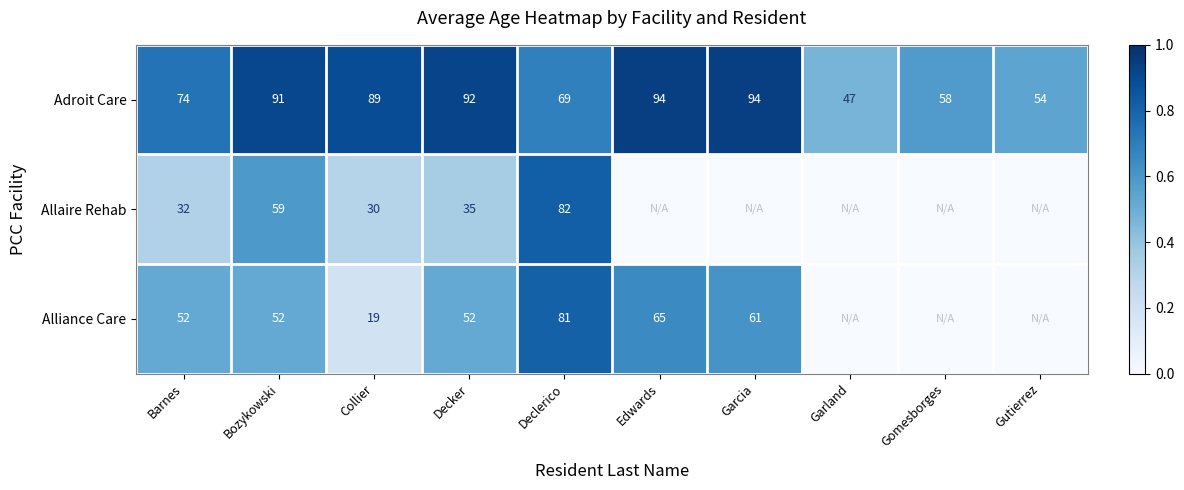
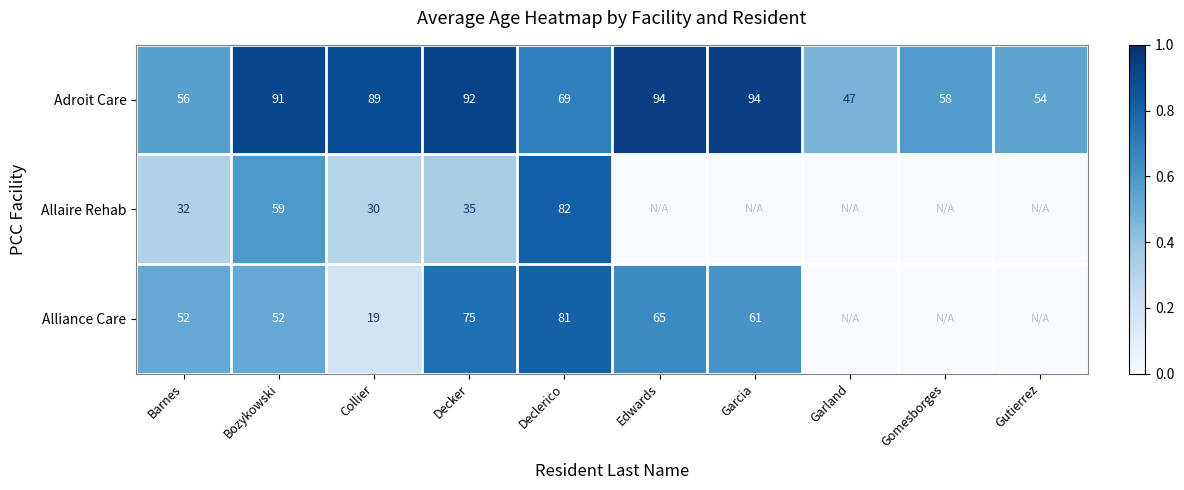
Adroit Care, Barnes: 74 -> 56
Alliance Care, Decker: 52 -> 75
